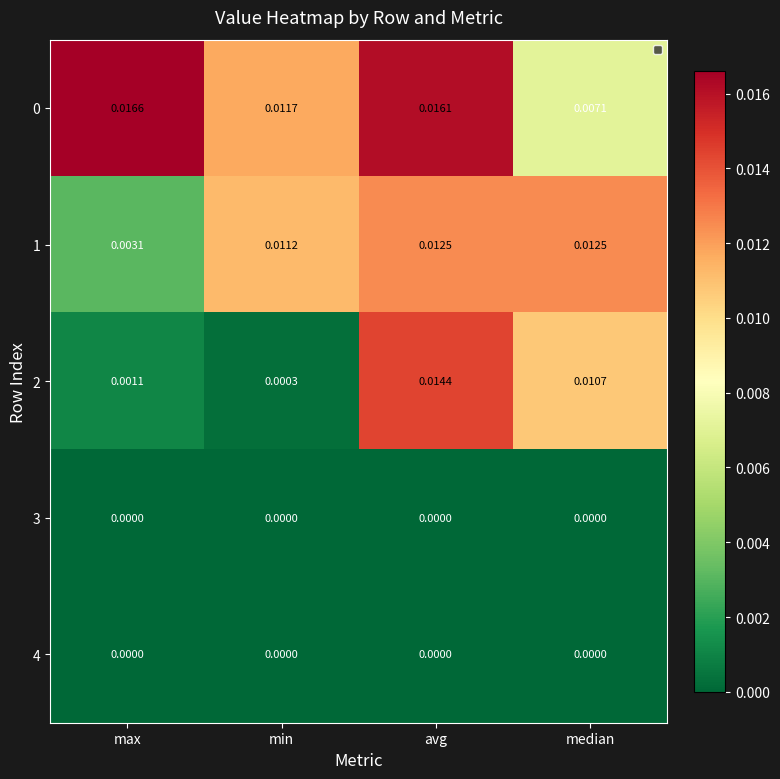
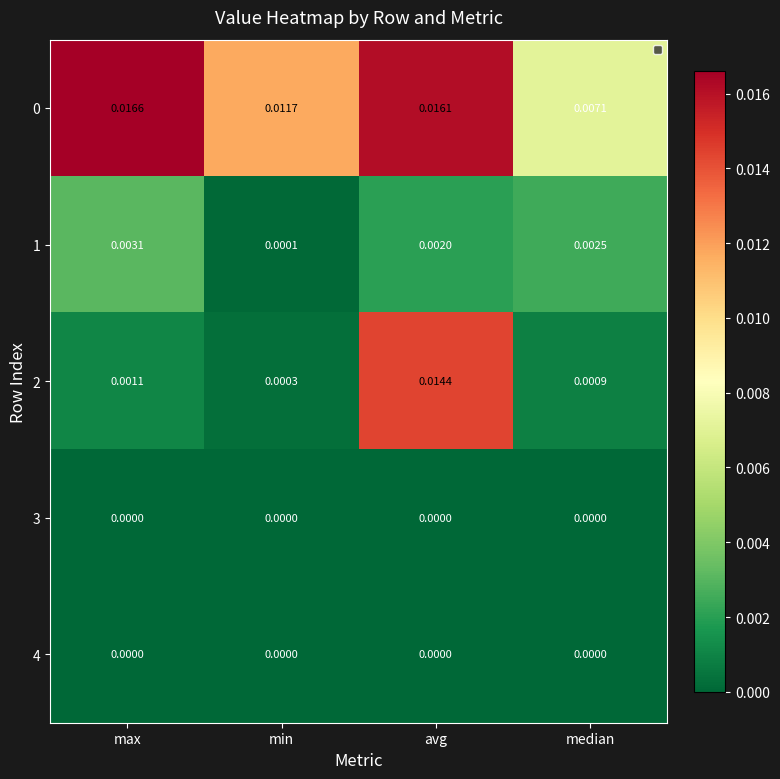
1, min: 0.0112 -> 0.0001
1, avg: 0.0125 -> 0.0020
1, median: 0.0125 -> 0.0025
2, median: 0.0107 -> 0.0009
